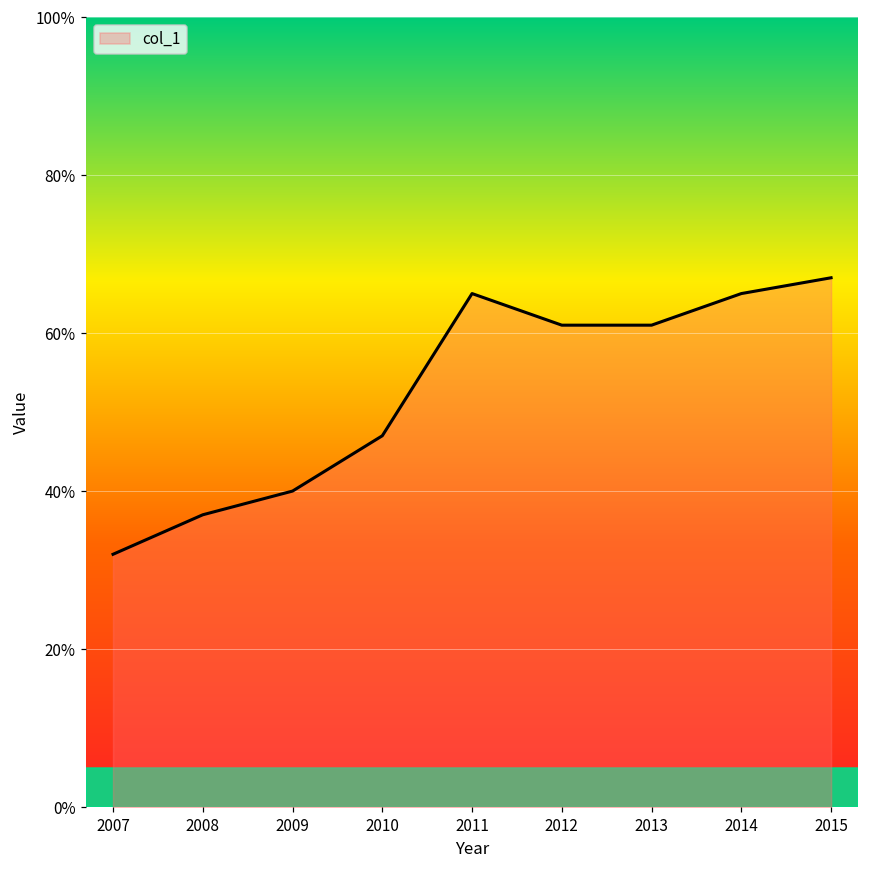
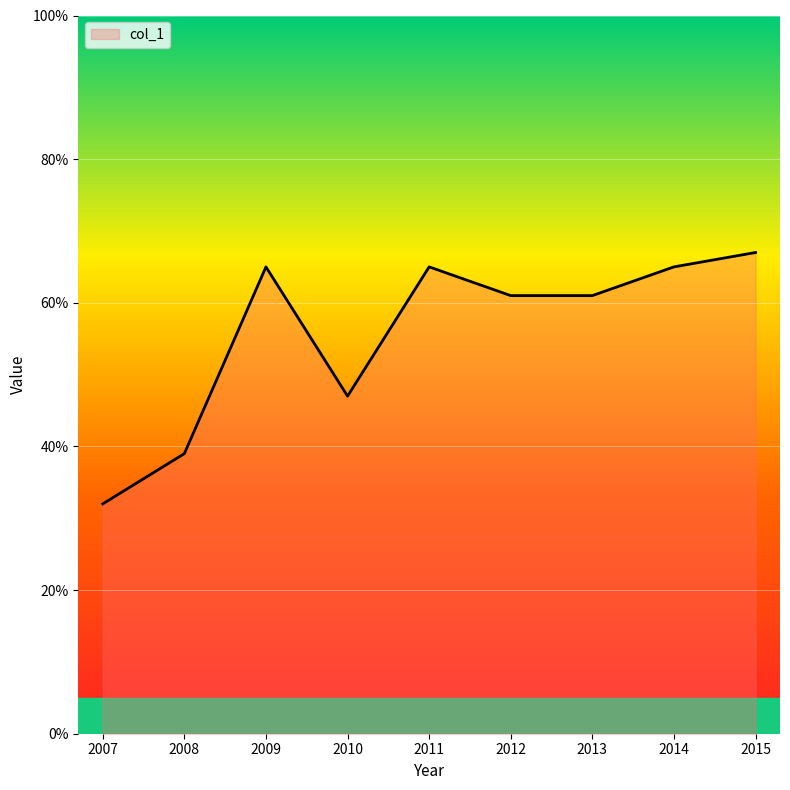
2008: 37% -> 39%
2009: 40% -> 65%
